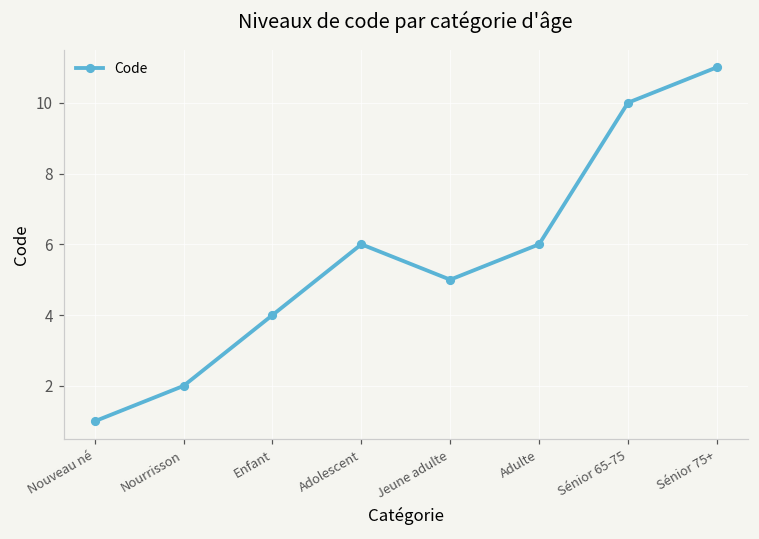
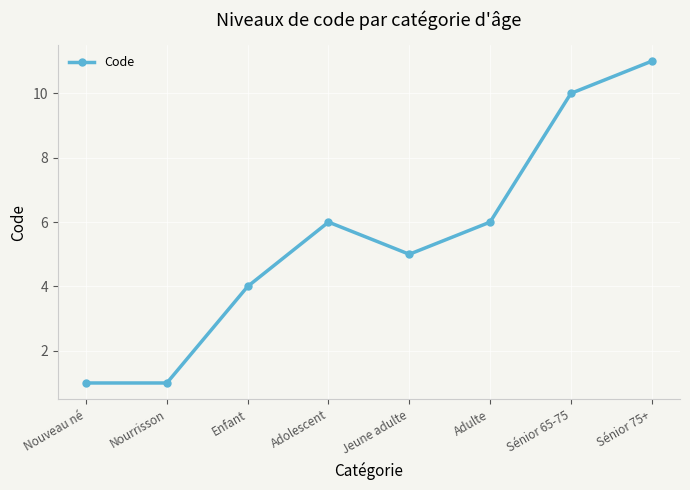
Nourrisson: 2 -> 1
